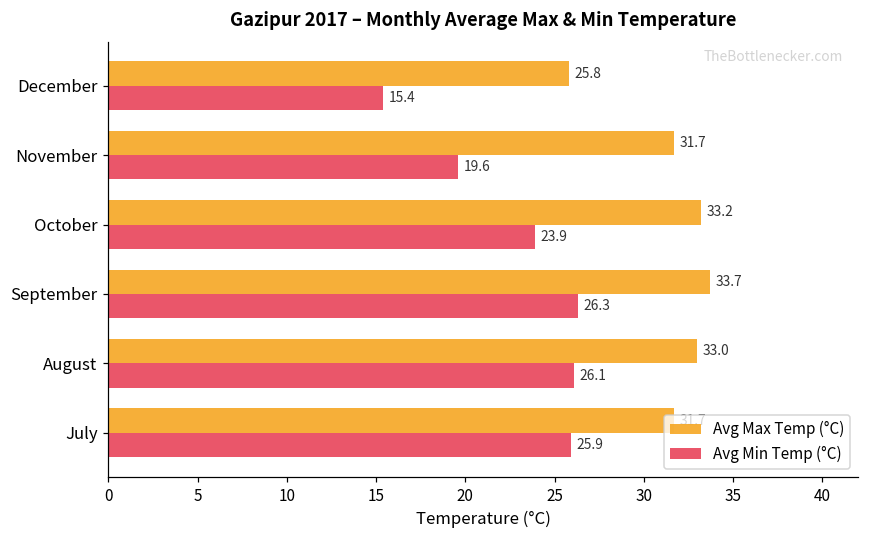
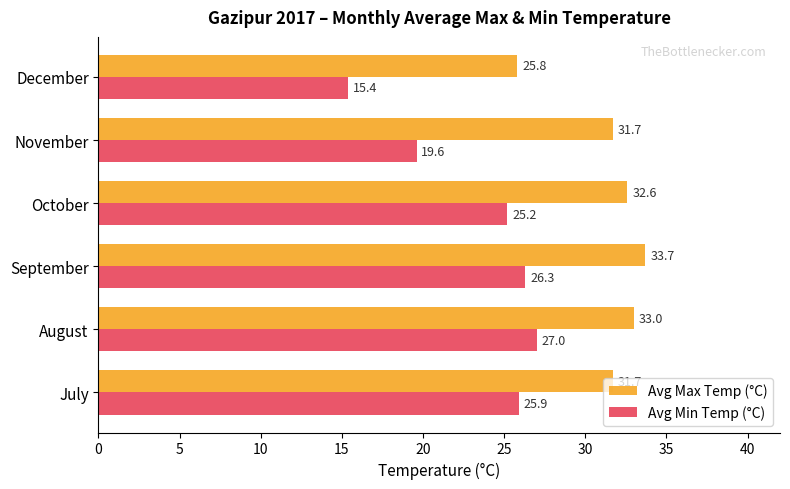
Avg Max Temp (°C), October: 33.2 -> 32.6
Avg Min Temp (°C), October: 23.9 -> 25.2
Avg Min Temp (°C), August: 26.1 -> 27.0
